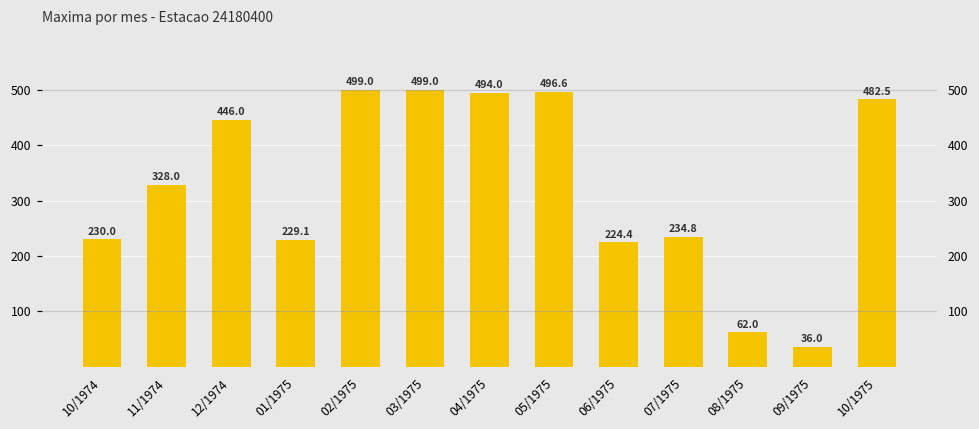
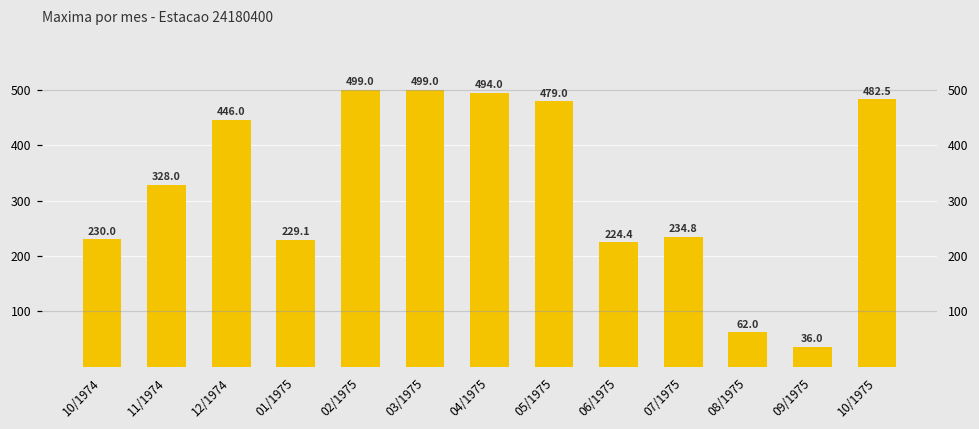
05/1975: 496.6 -> 479.0
